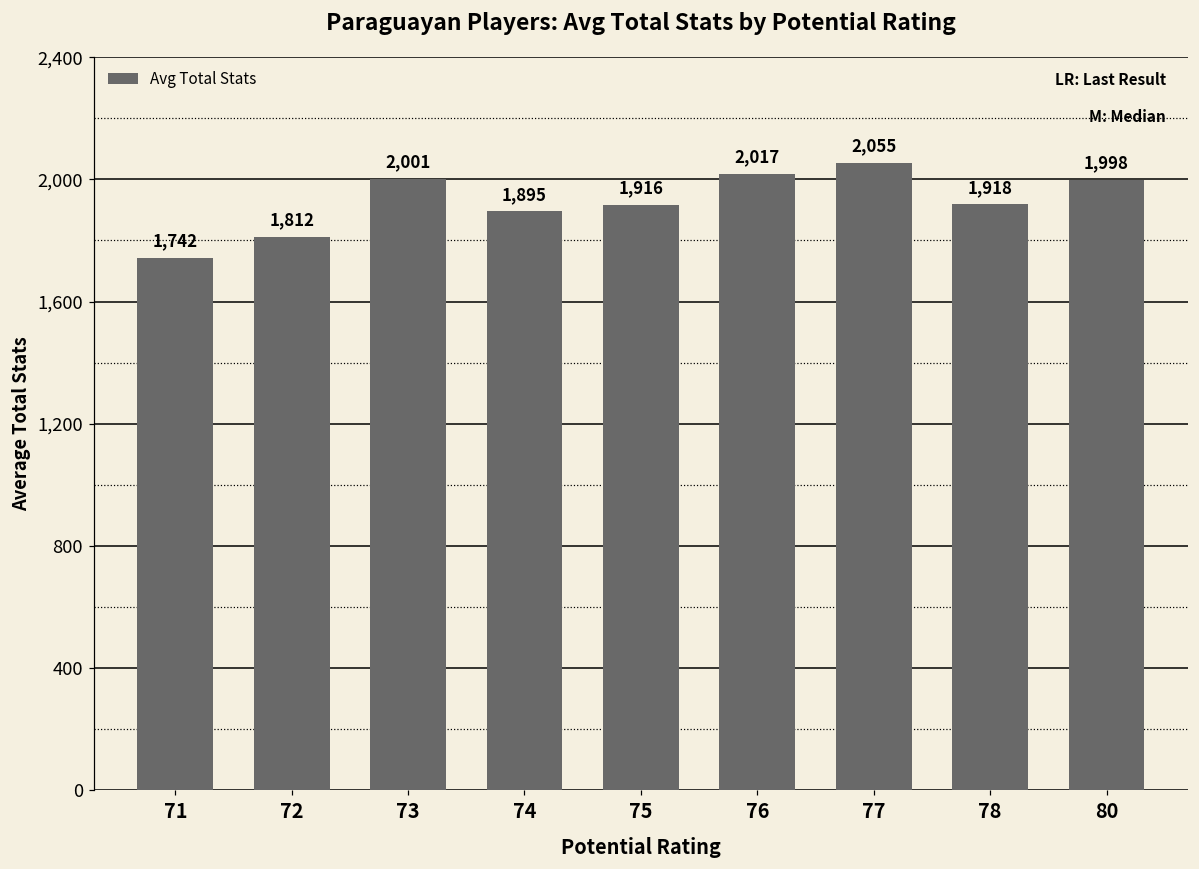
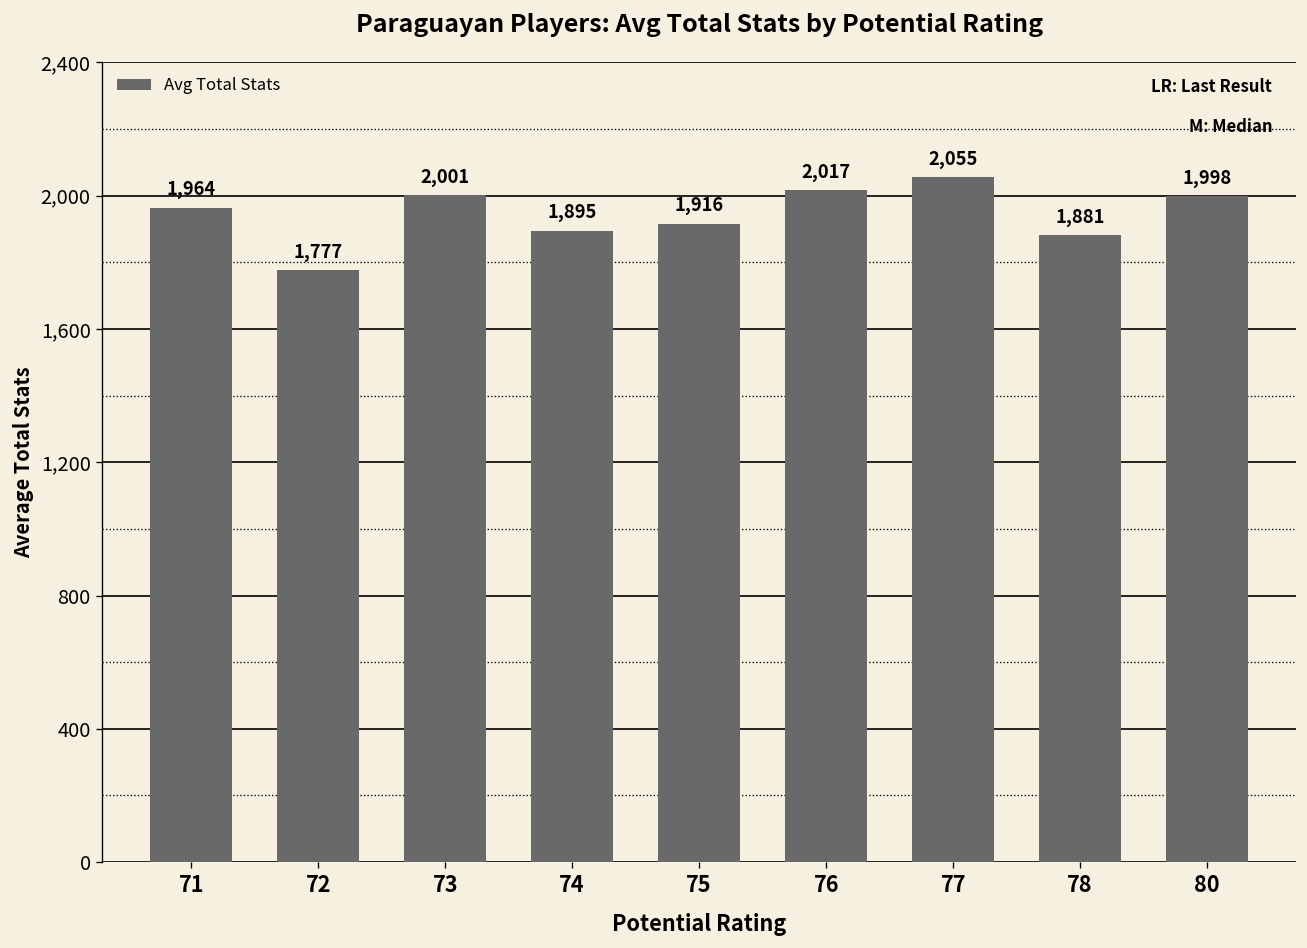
71: 1,742 -> 1,964
72: 1,812 -> 1,777
78: 1,918 -> 1,881
